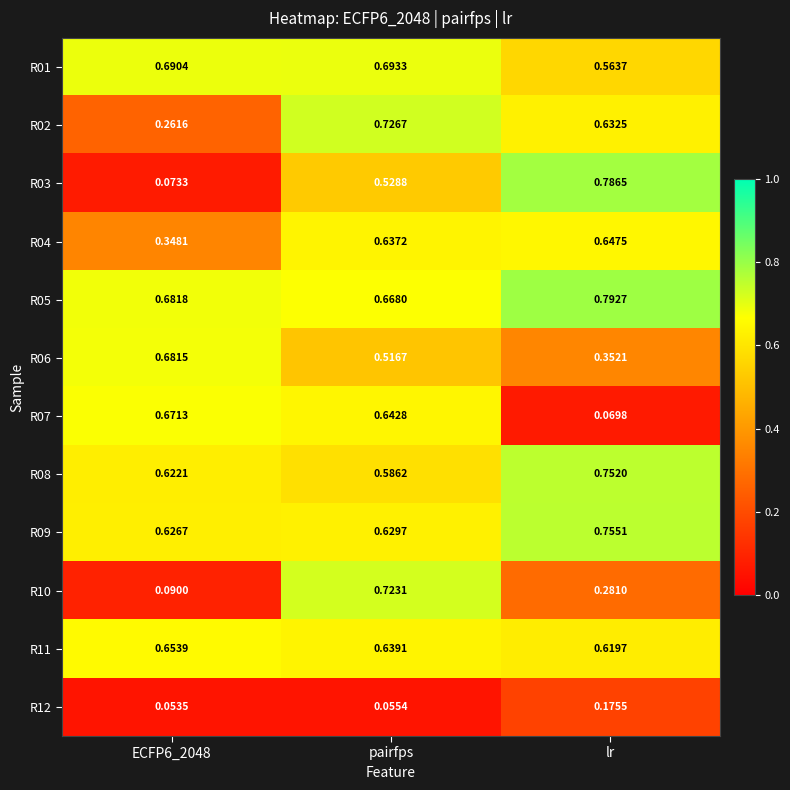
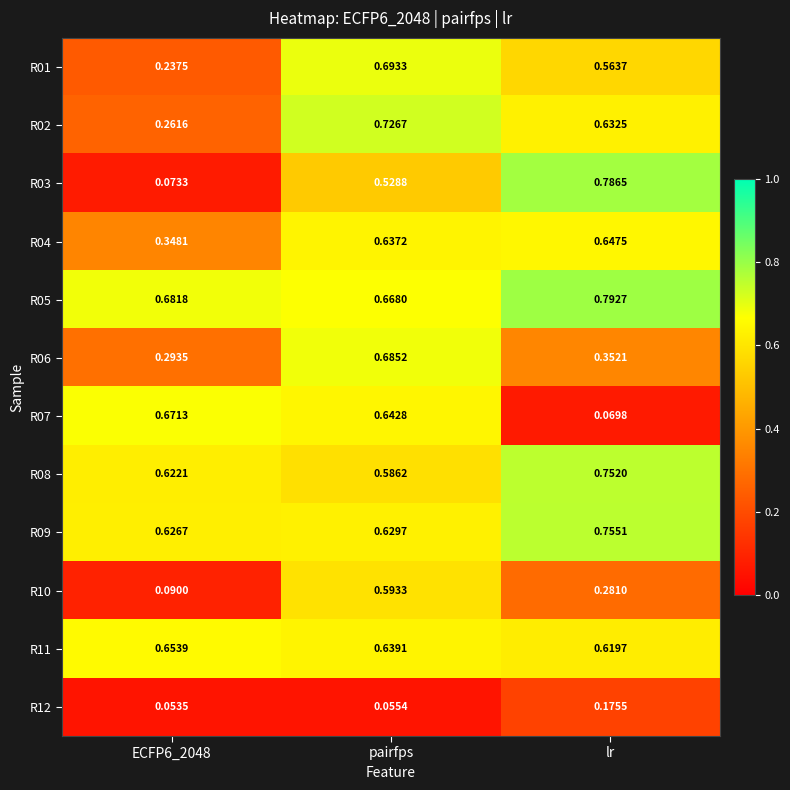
R01, ECFP6_2048: 0.6904 -> 0.2375
R06, ECFP6_2048: 0.6815 -> 0.2935
R06, pairfps: 0.5167 -> 0.6852
R10, pairfps: 0.7231 -> 0.5933
